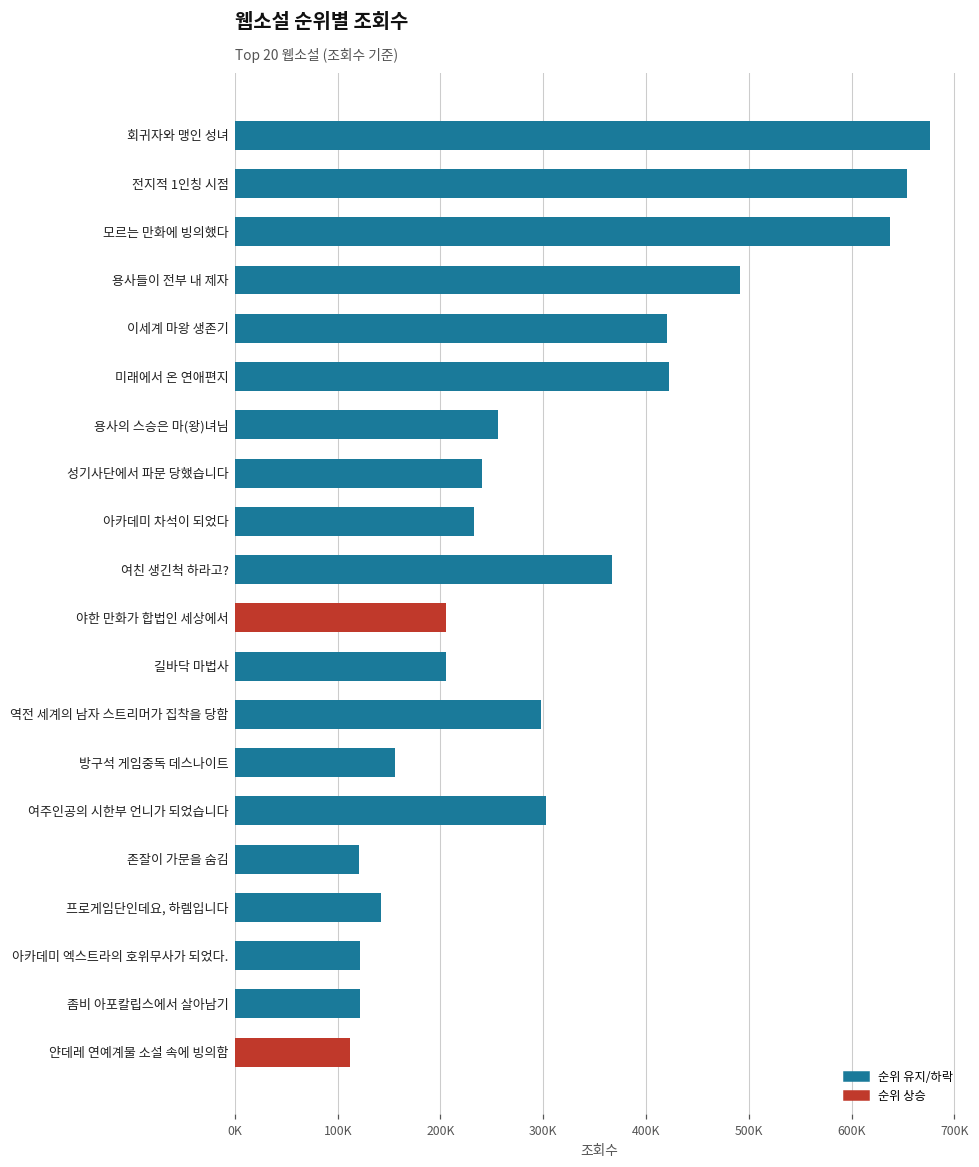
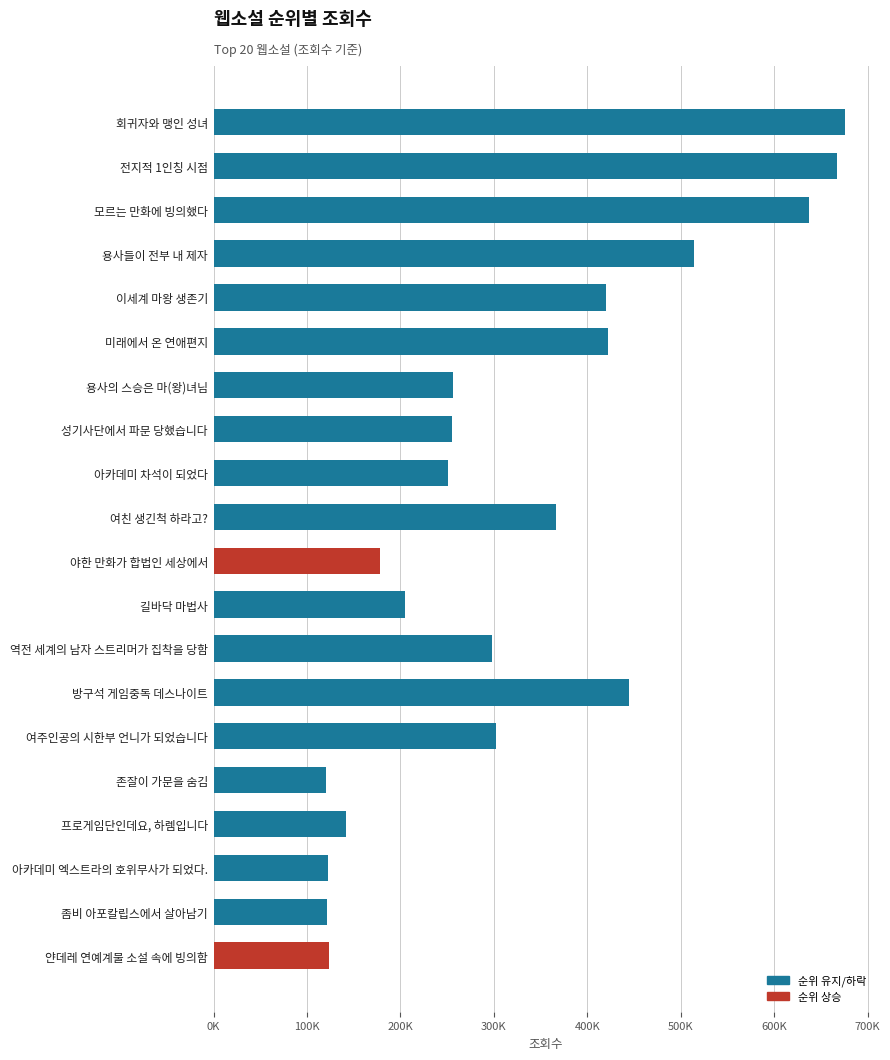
전지적 1인칭 시점: 650000 -> 670000
용사들이 전부 내 제자: 490000 -> 510000
성기사단에서 파문 당했습니다: 240000 -> 260000
아카데미 차석이 되었다: 230000 -> 250000
야한 만화가 합법인 세상에서: 200000 -> 180000
방구석 게임중독 데스나이트: 160000 -> 440000
얀데레 연예계물 소설 속에 빙의함: 110000 -> 120000
